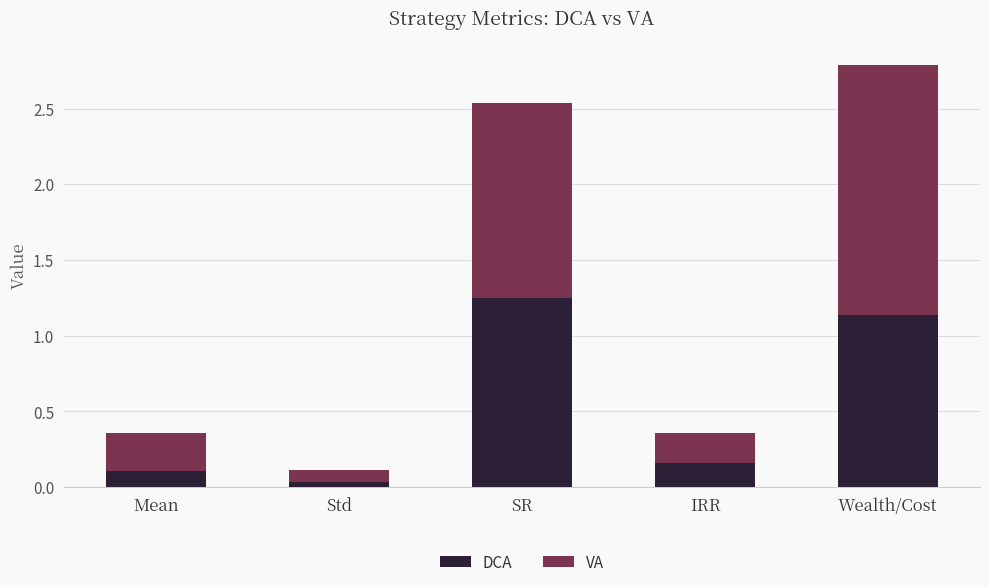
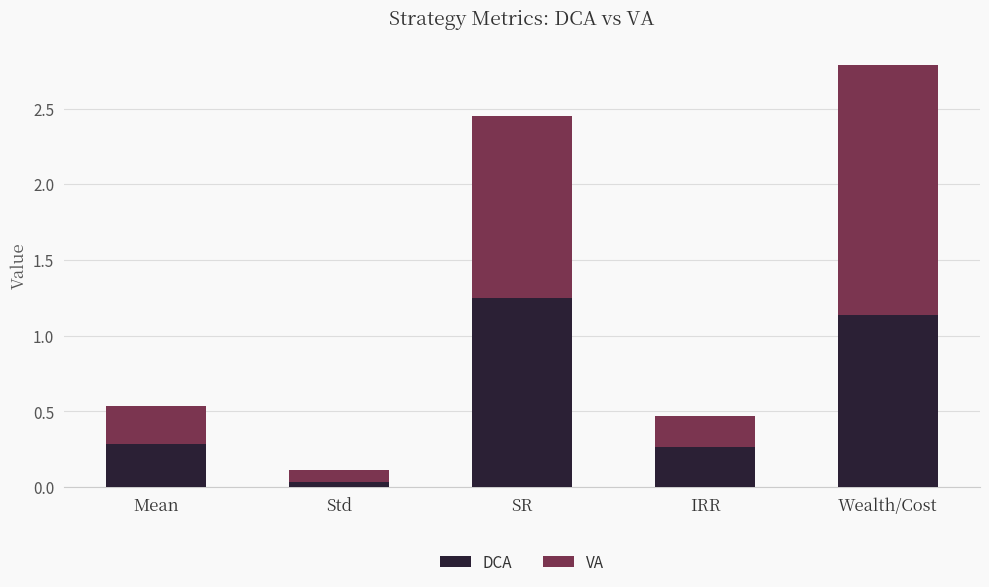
DCA, Mean: 0.10 -> 0.28
VA, SR: 1.29 -> 1.20
DCA, IRR: 0.16 -> 0.27
